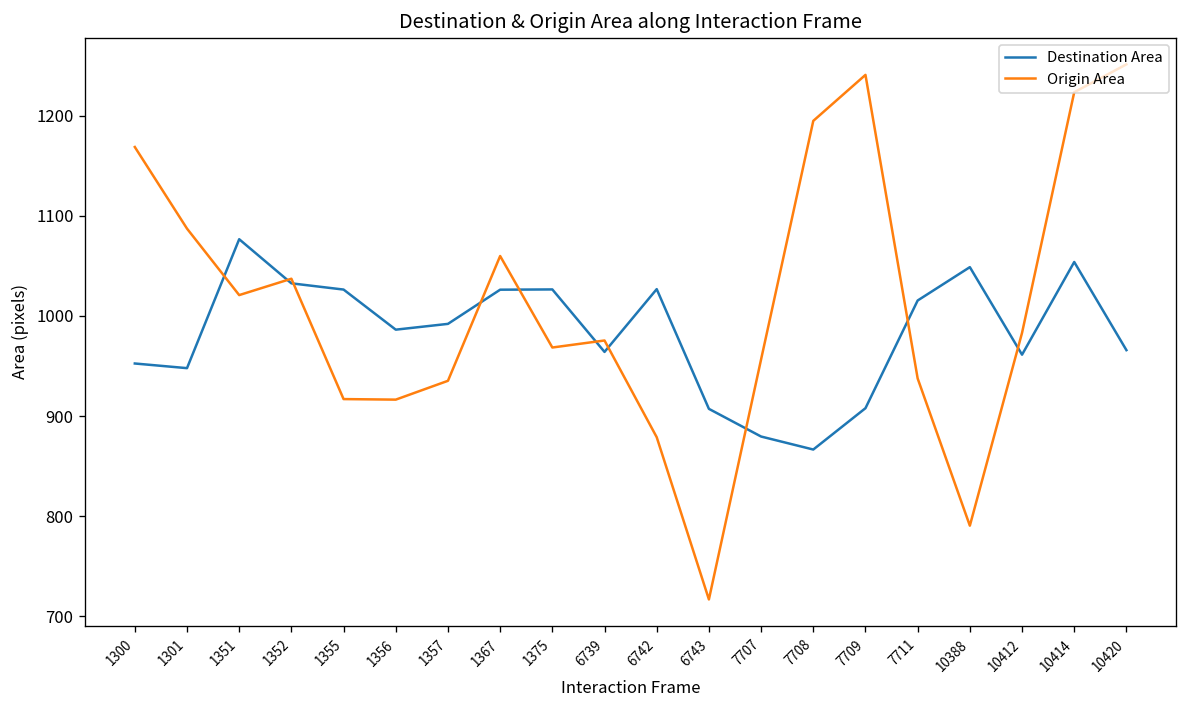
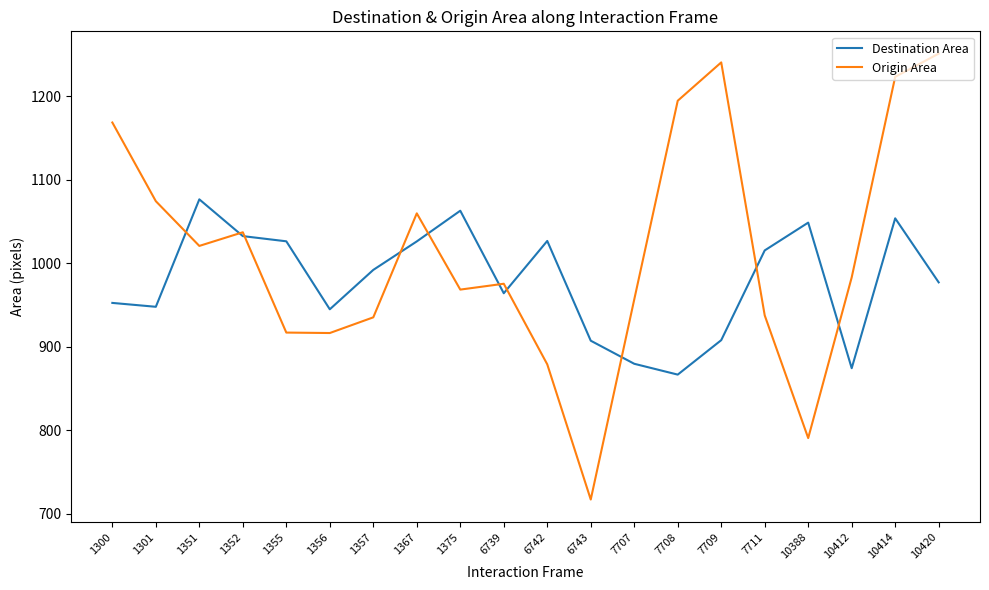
Origin Area, 1301: 1090 -> 1070
Destination Area, 1356: 990 -> 940
Destination Area, 1375: 1030 -> 1060
Destination Area, 10412: 960 -> 870
Destination Area, 10420: 970 -> 980
